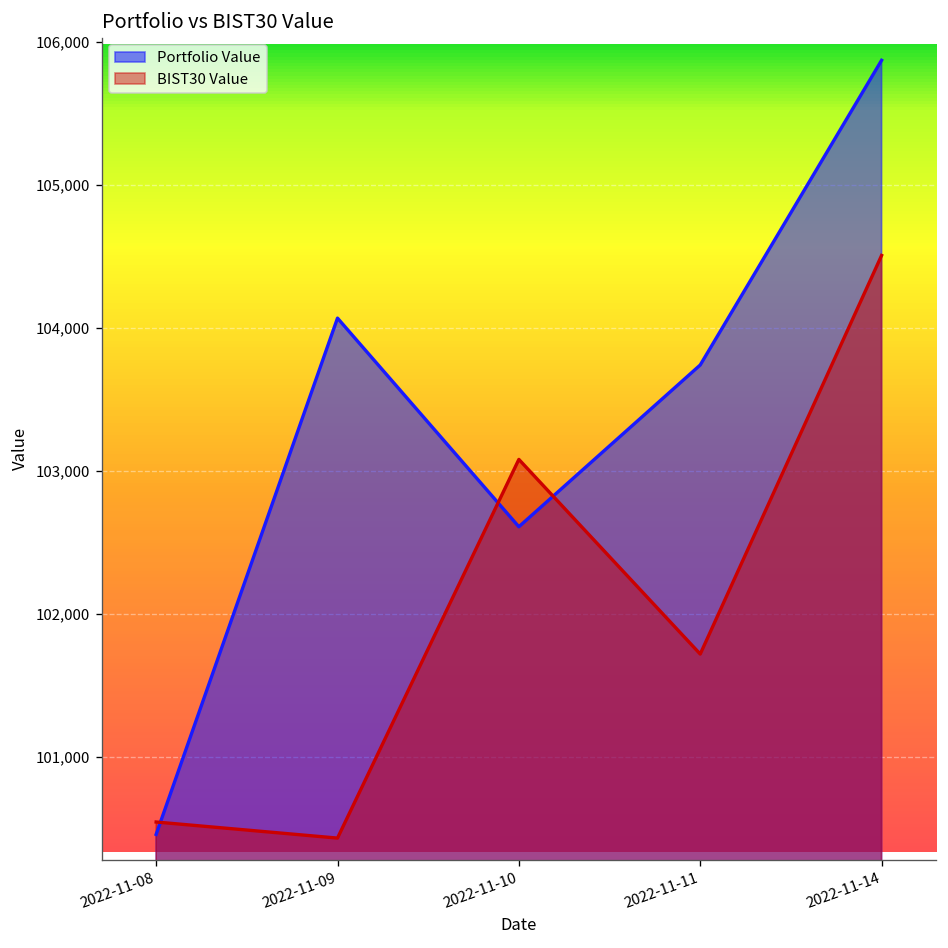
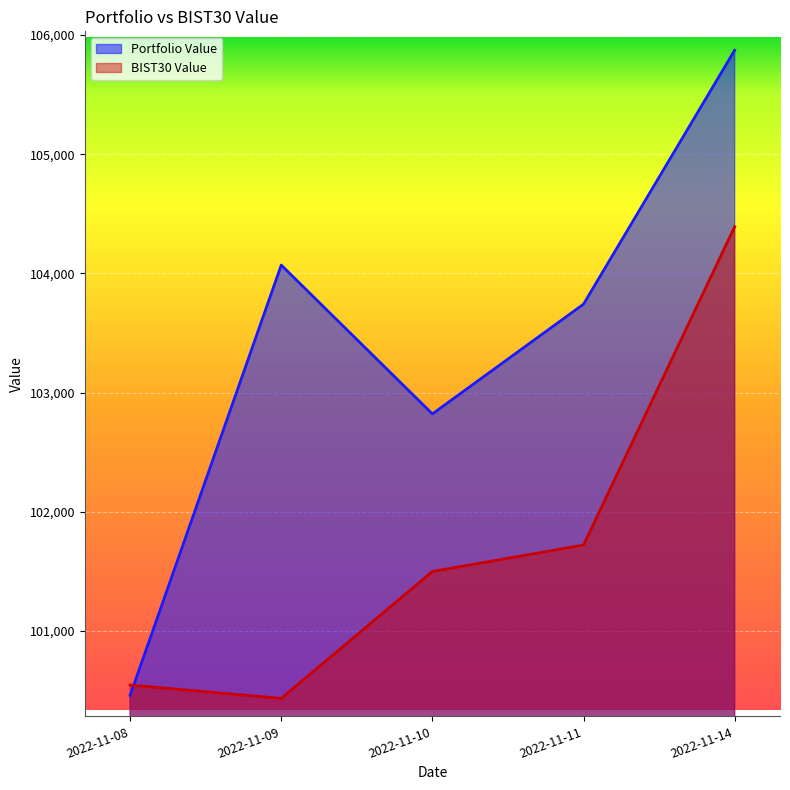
Portfolio Value, 2022-11-10: 102,610 -> 102,820
BIST30 Value, 2022-11-10: 103,080 -> 101,500
BIST30 Value, 2022-11-14: 104,510 -> 104,390
